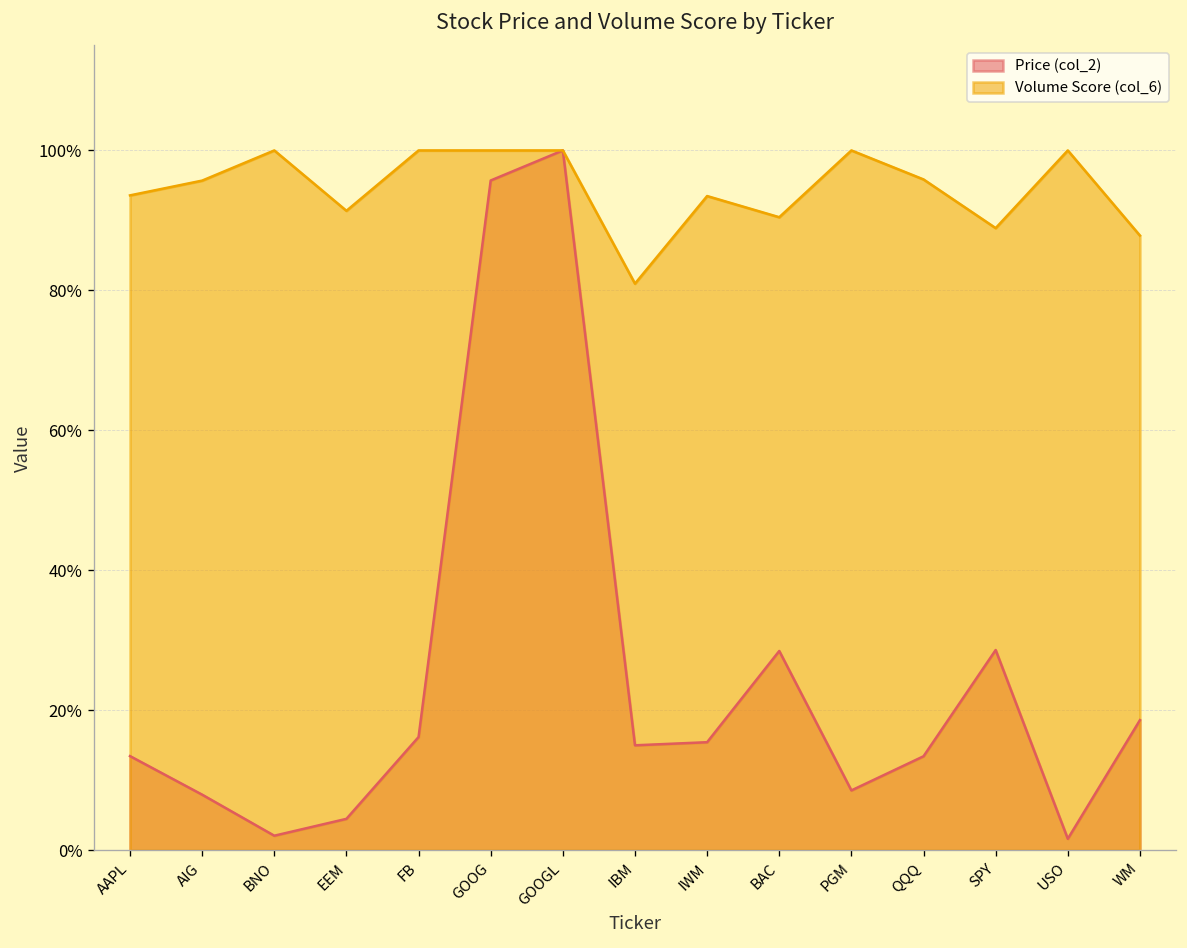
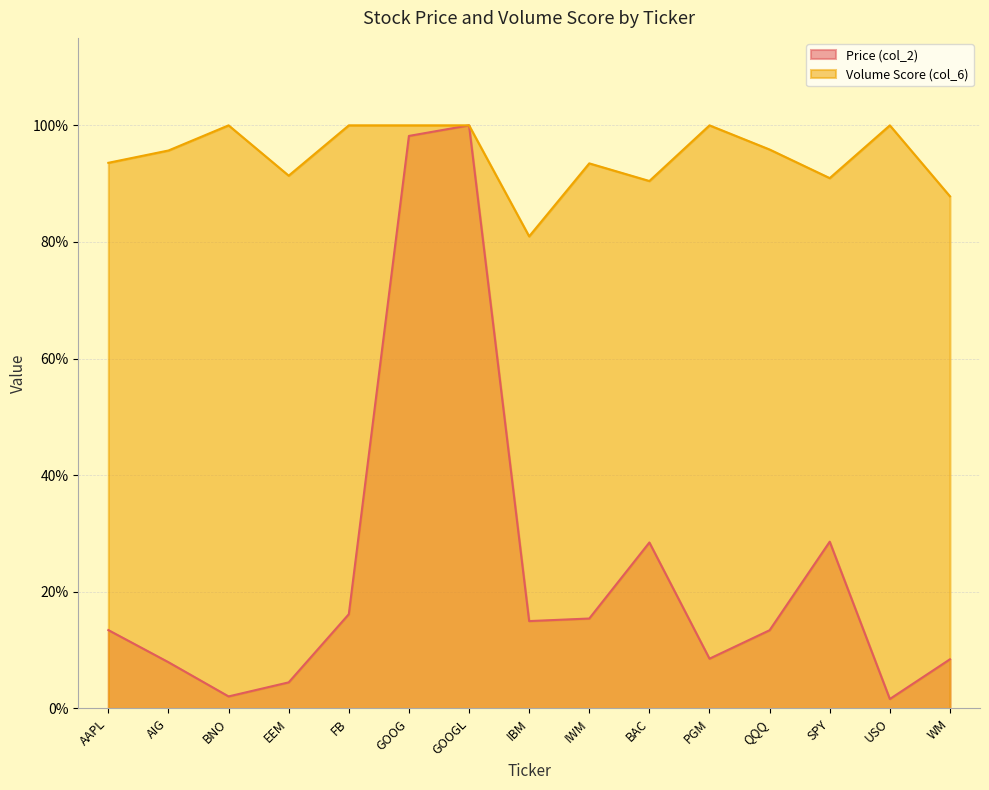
Price (col_2), GOOG: 96% -> 98%
Volume Score (col_6), SPY: 89% -> 91%
Price (col_2), WM: 19% -> 8%
